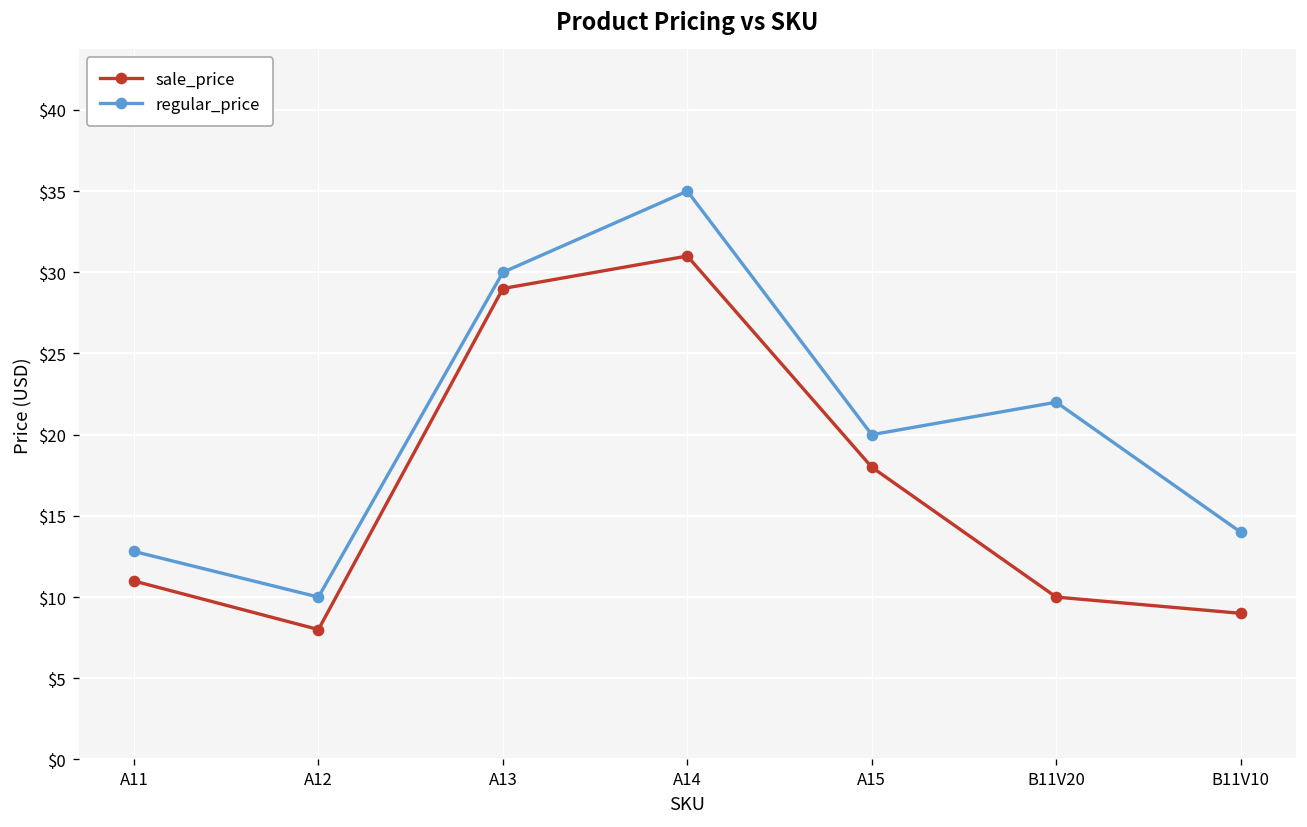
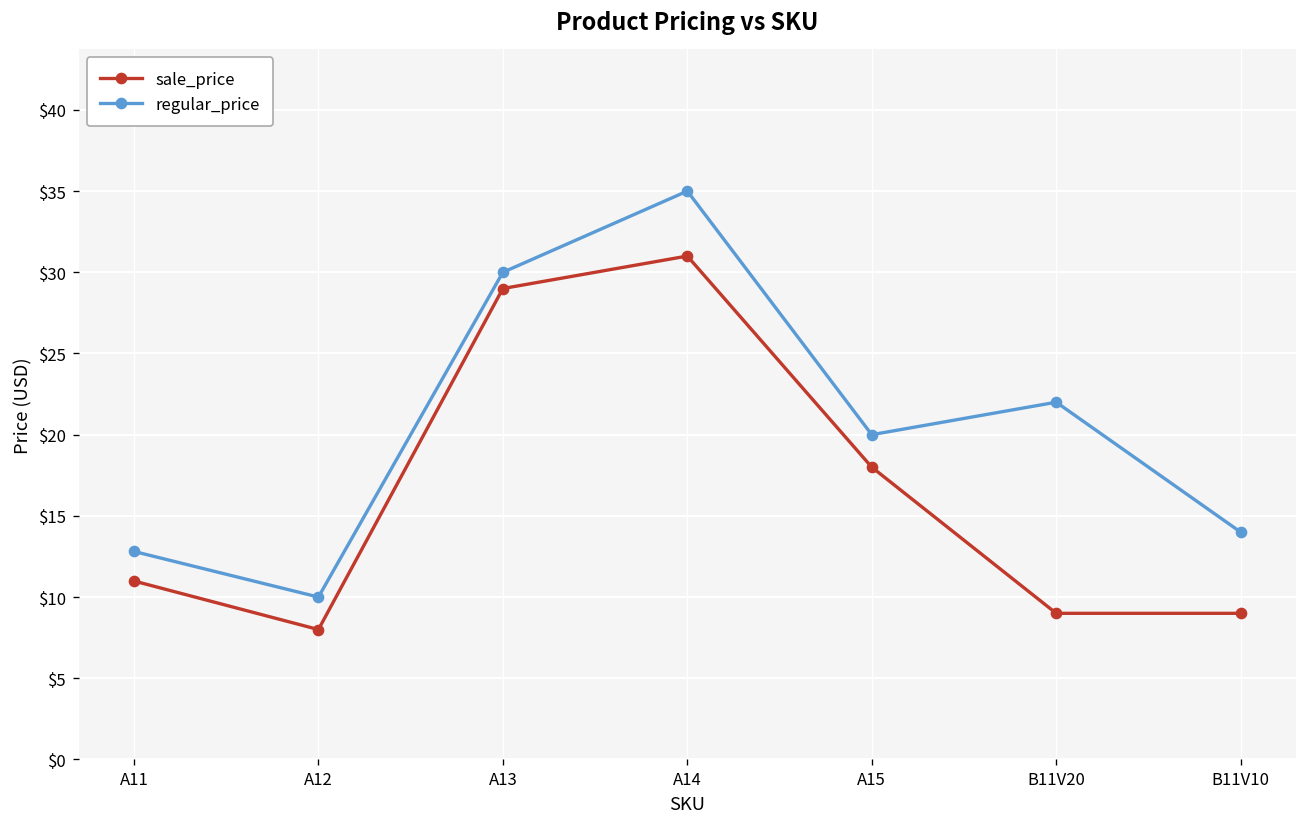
sale_price, B11V20: $10 -> $9
